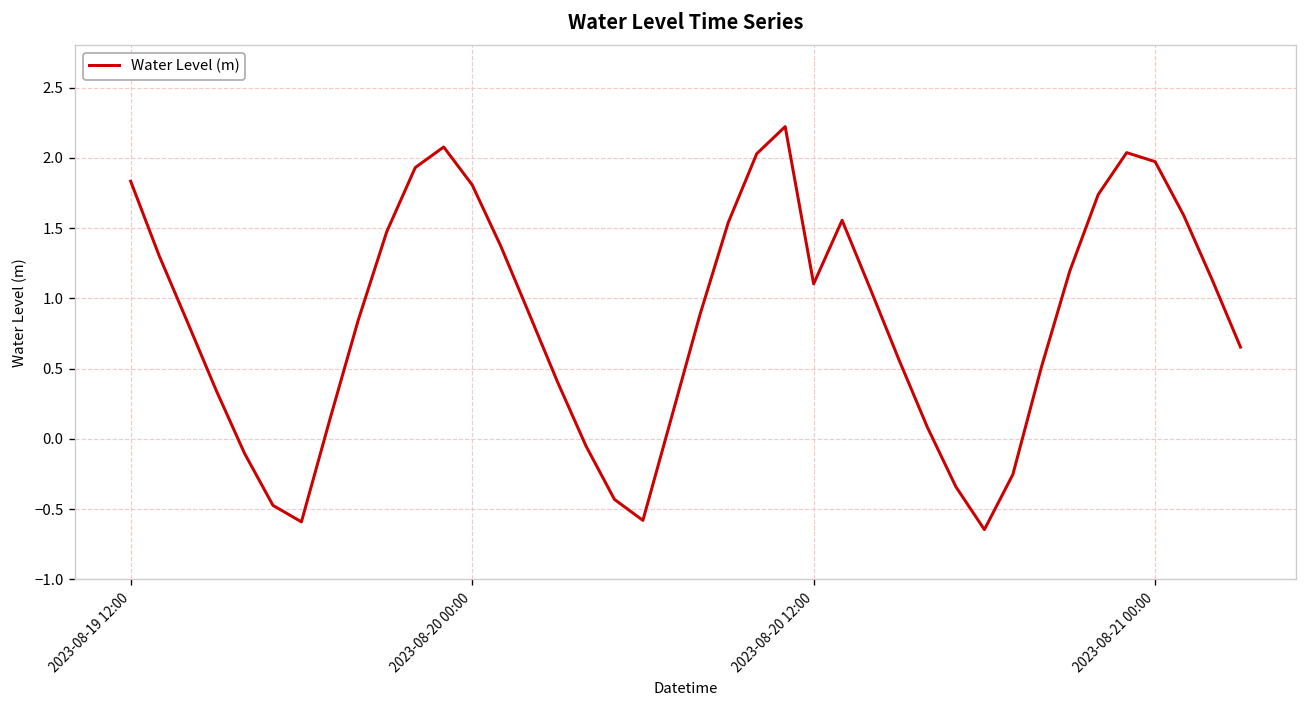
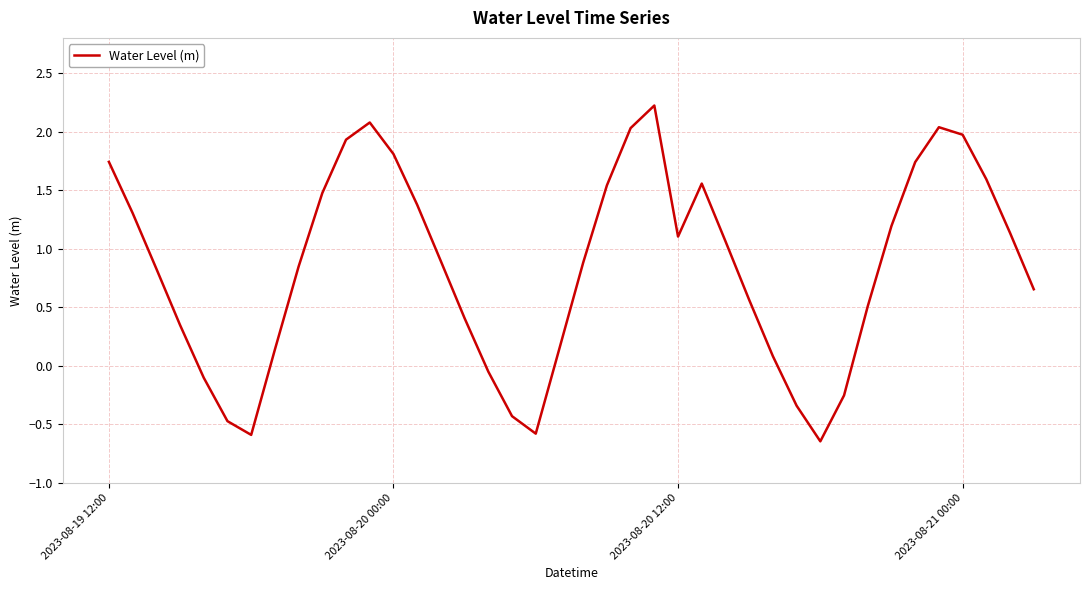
2023-08-19 12:00: 1.83 -> 1.74
